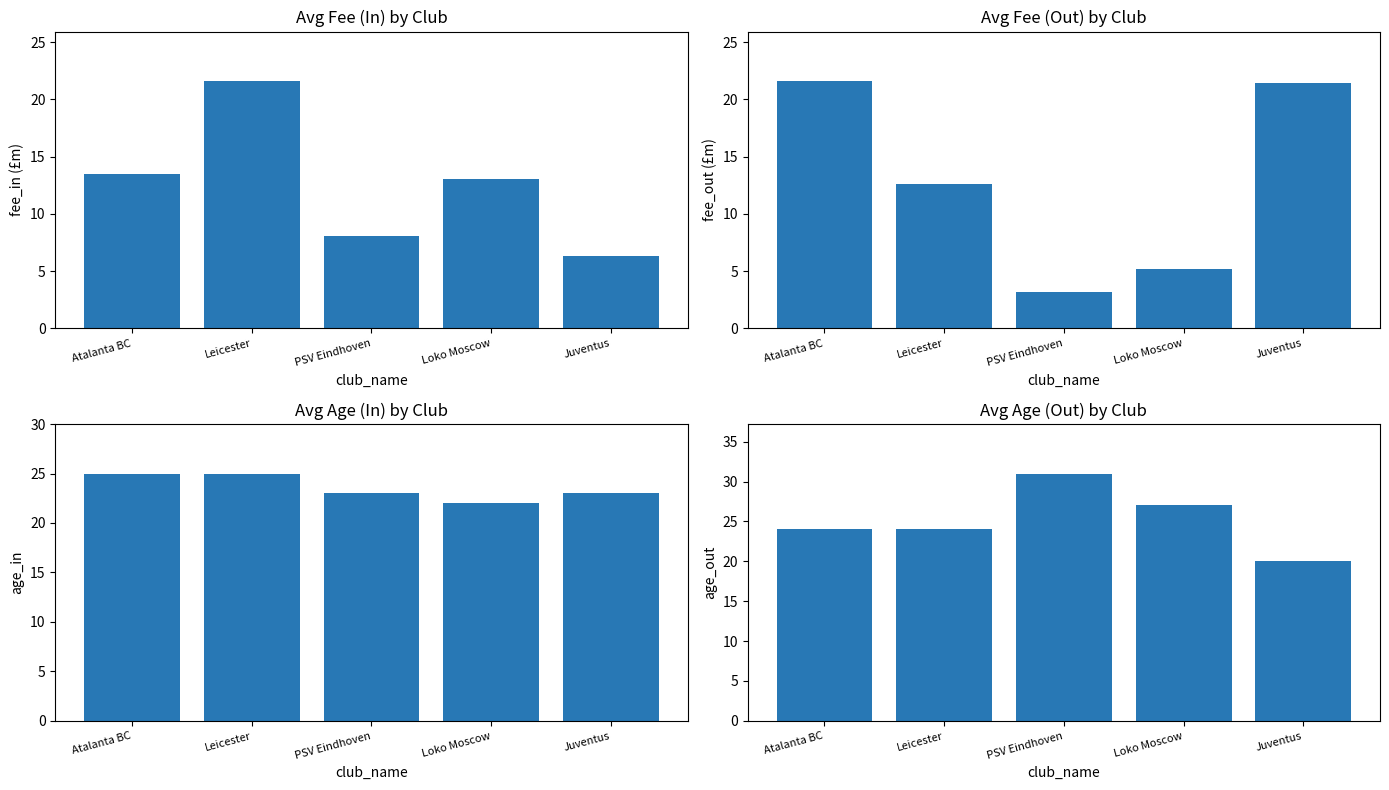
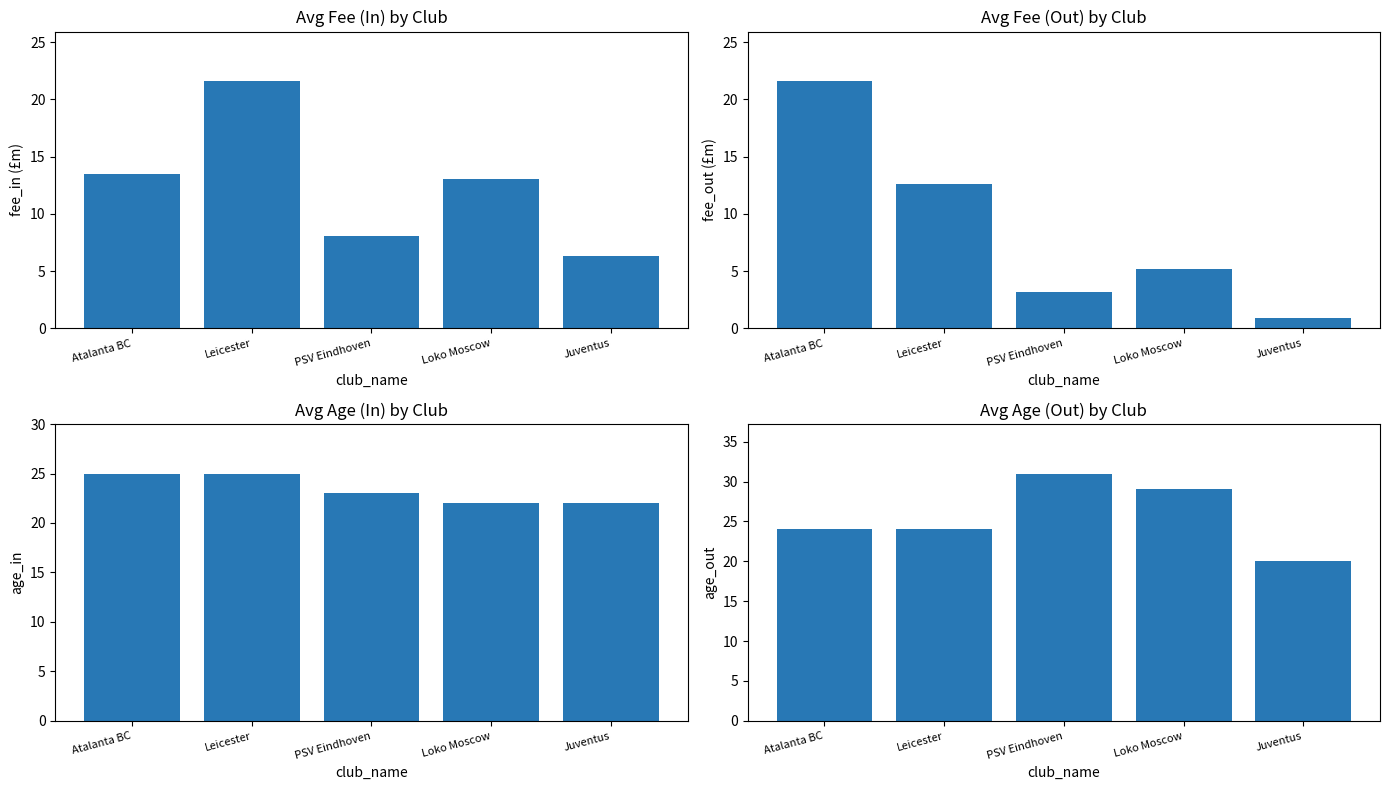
Avg Fee (Out) by Club, Juventus: 21.4 -> 0.9
Avg Age (In) by Club, Juventus: 23 -> 22
Avg Age (Out) by Club, Loko Moscow: 27 -> 29
